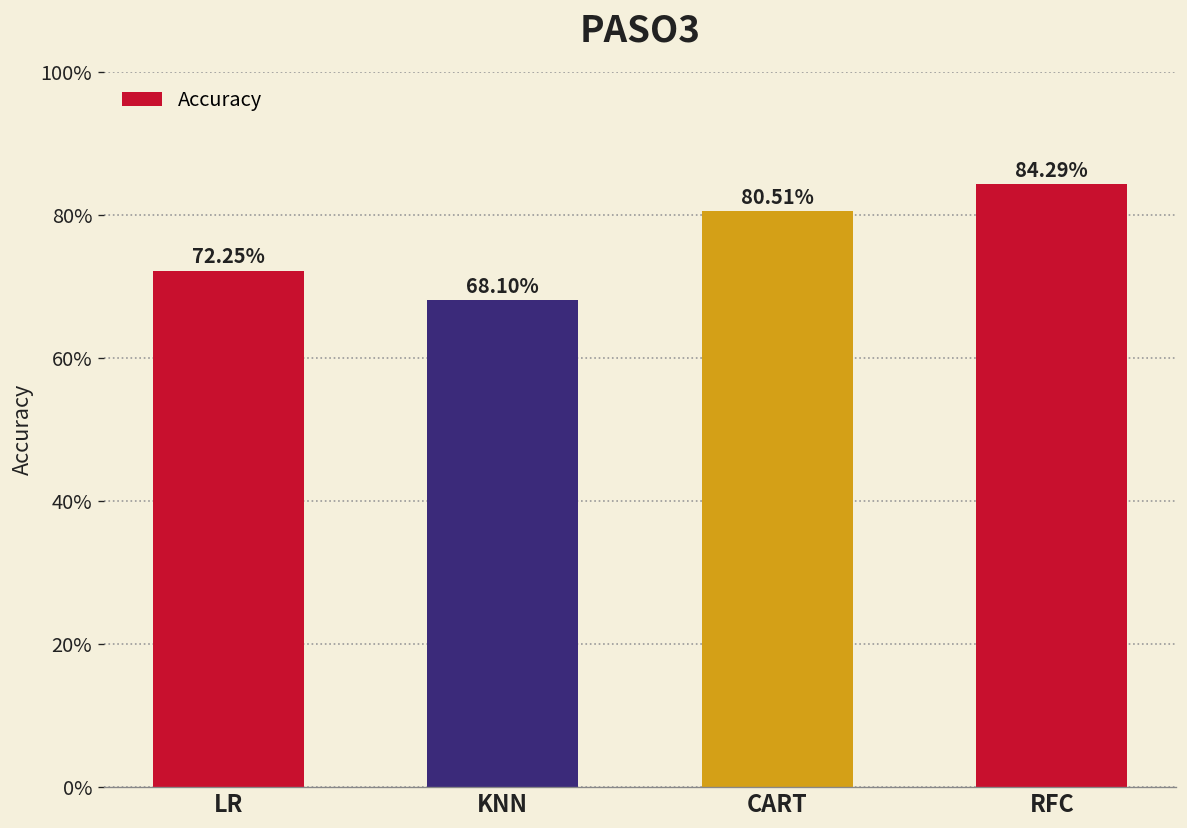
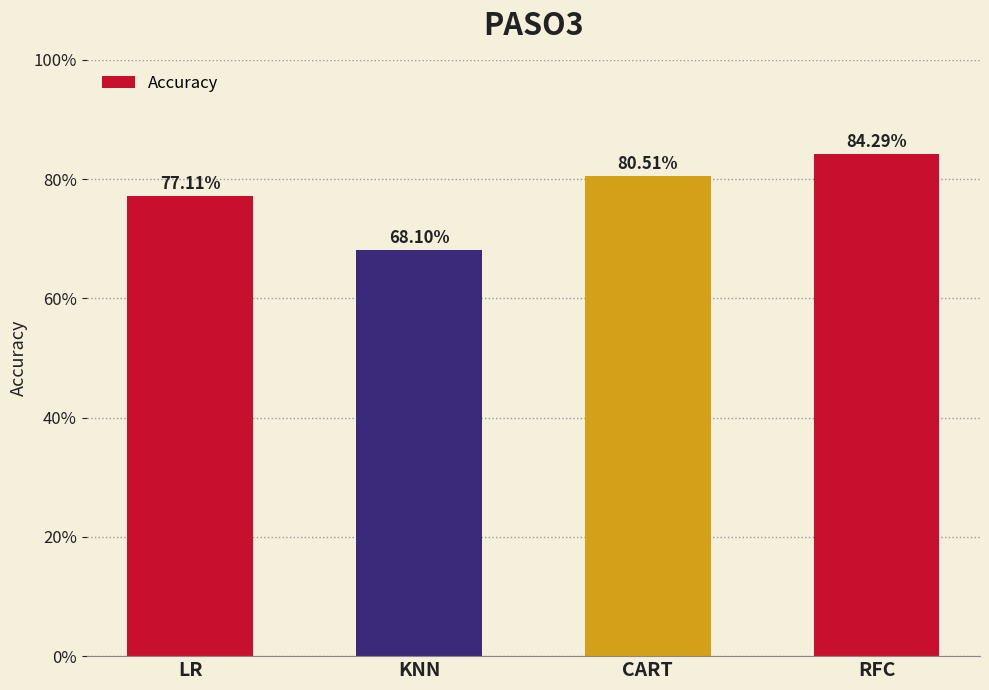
LR: 72.25% -> 77.11%
